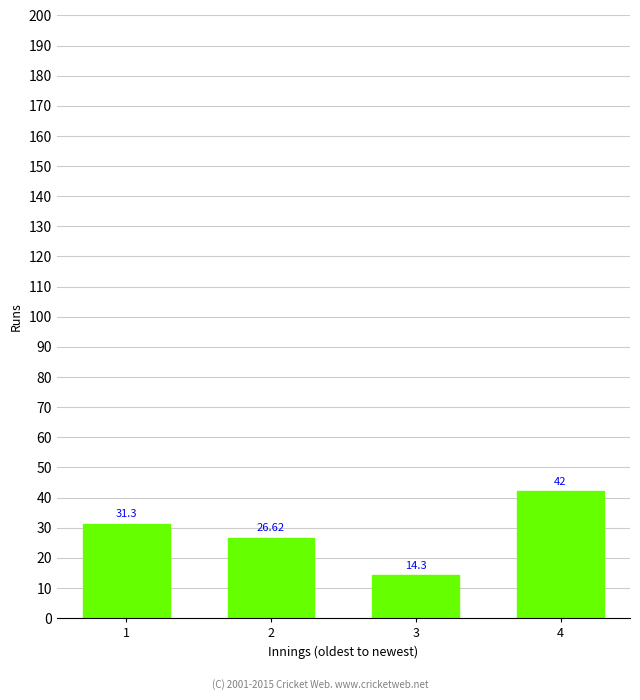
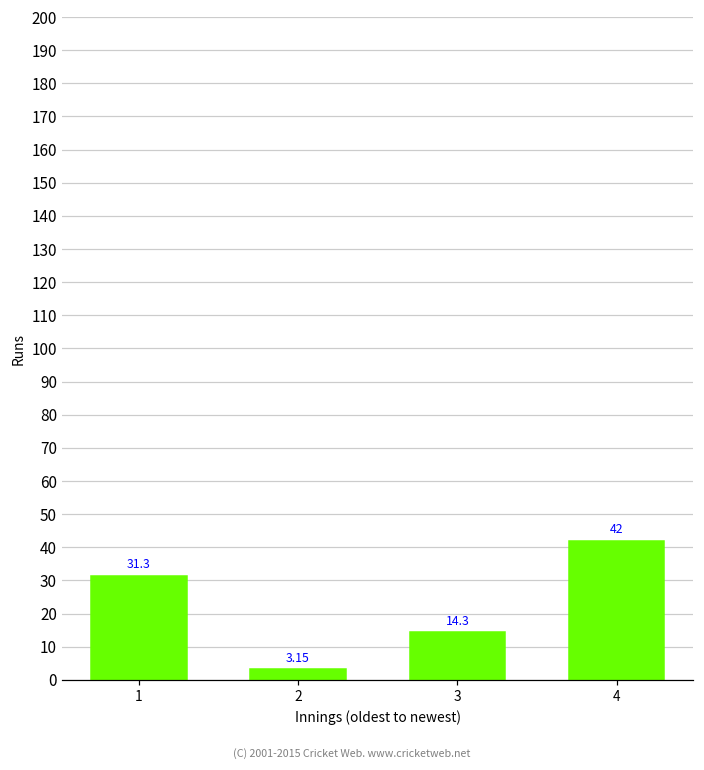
2: 26.62 -> 3.15
